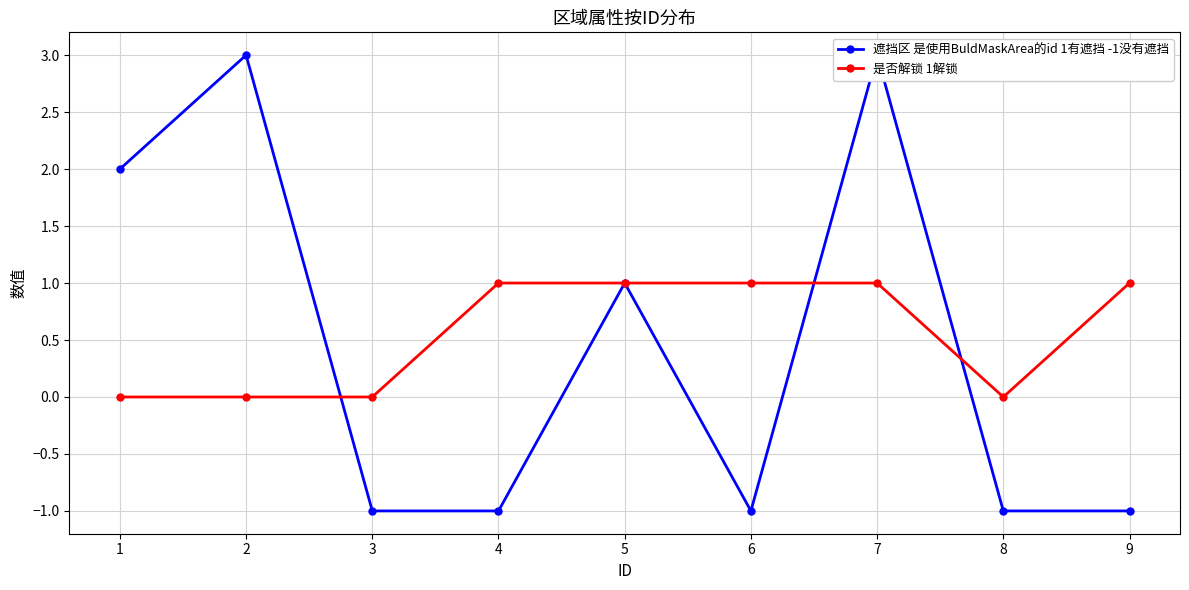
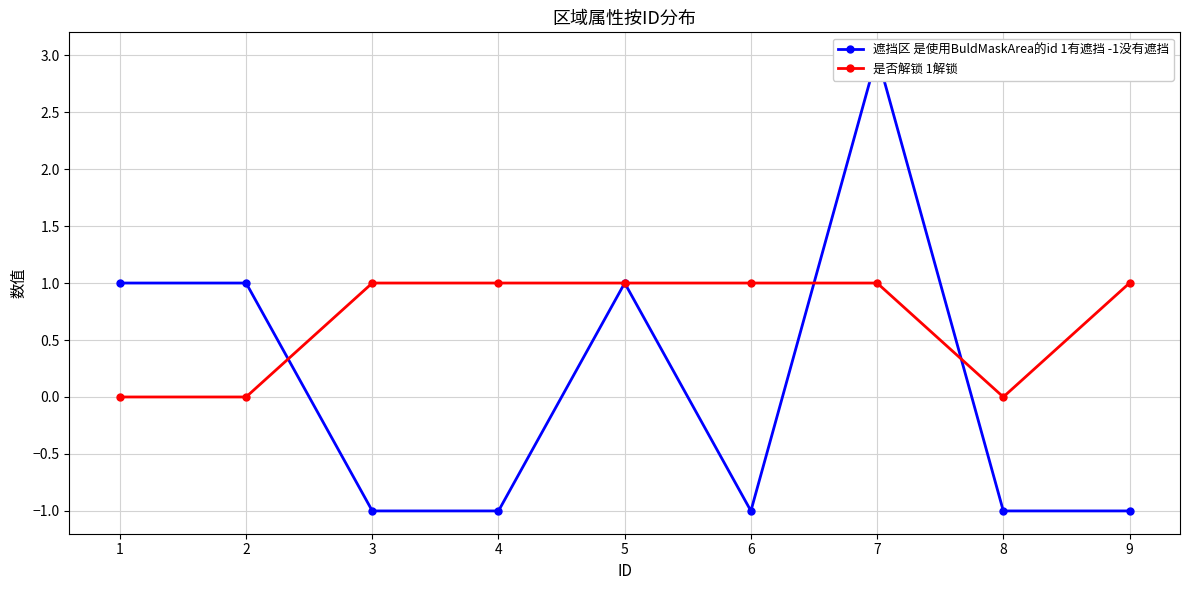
遮挡区 是使用BuldMaskArea的id 1有遮挡 -1没有遮挡, 1: 2 -> 1
遮挡区 是使用BuldMaskArea的id 1有遮挡 -1没有遮挡, 2: 3 -> 1
是否解锁 1解锁, 3: 0 -> 1
